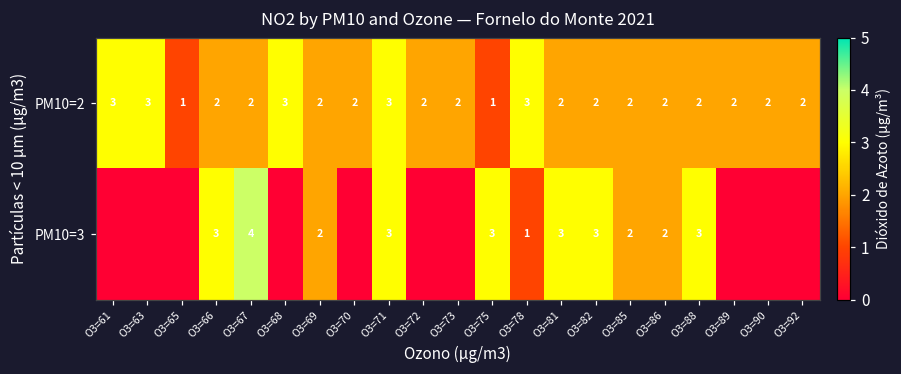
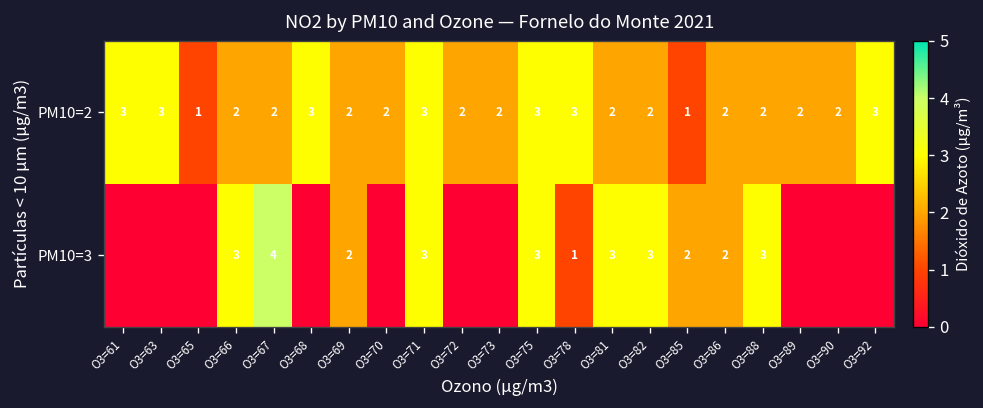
PM10=2, O3=75: 1 -> 3
PM10=2, O3=85: 2 -> 1
PM10=2, O3=92: 2 -> 3
